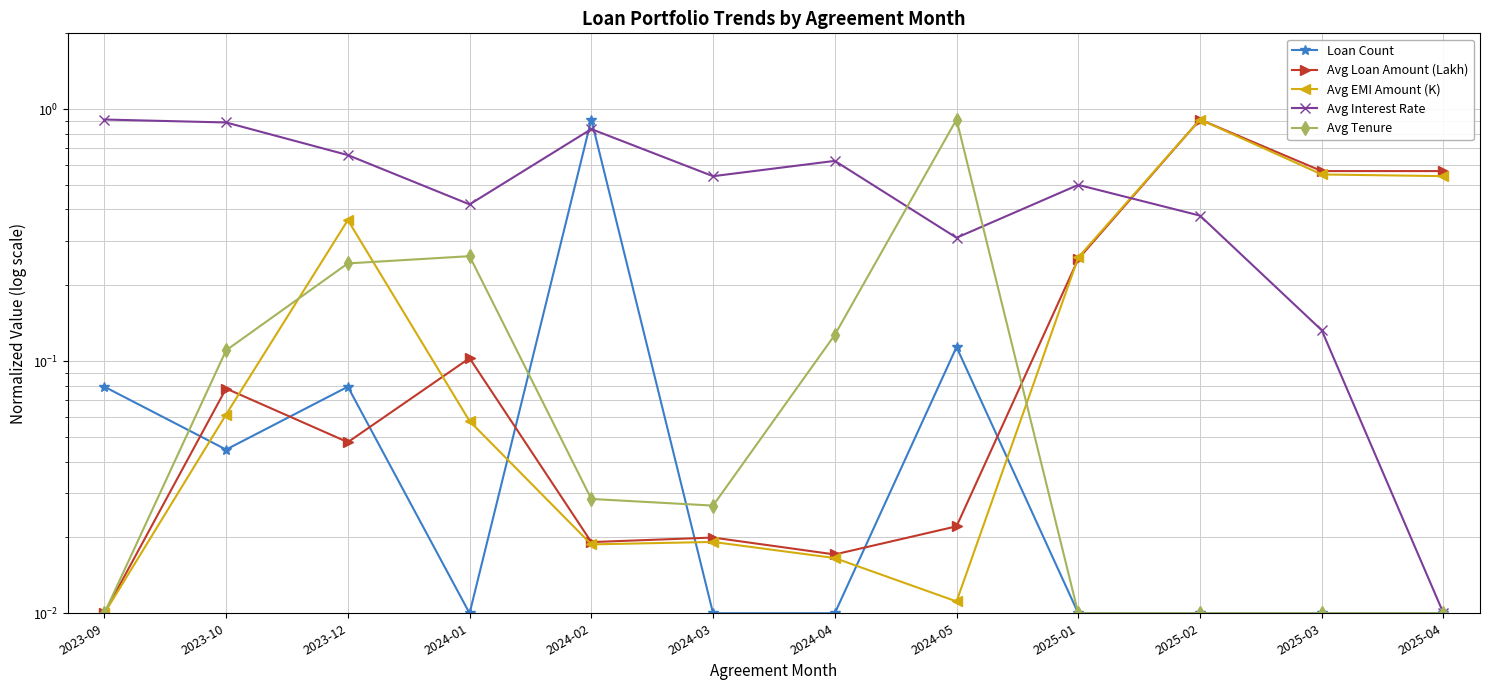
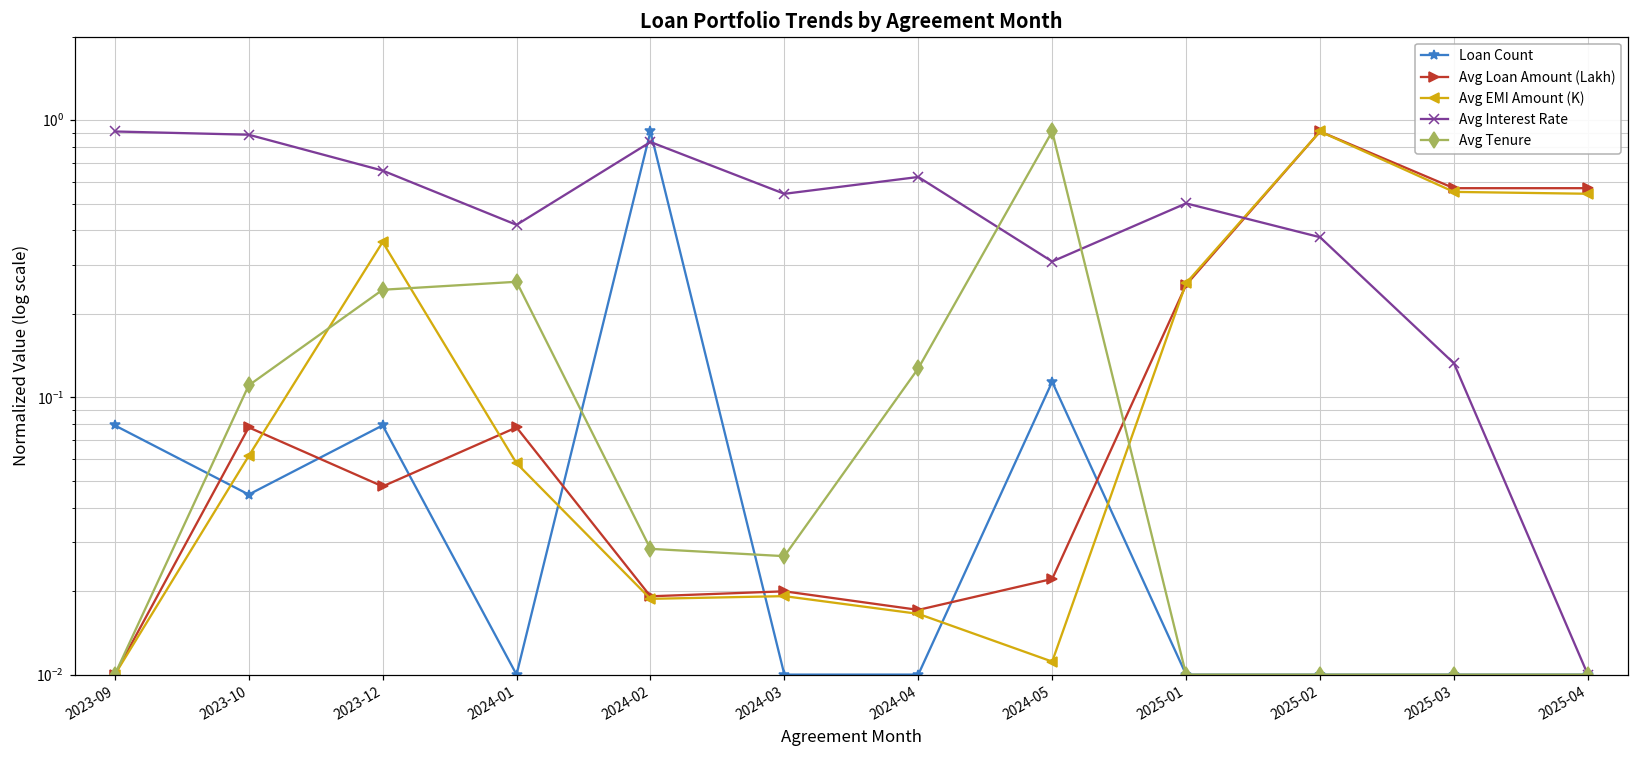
Avg Loan Amount (Lakh), 2024-01: 0.103 -> 0.078
